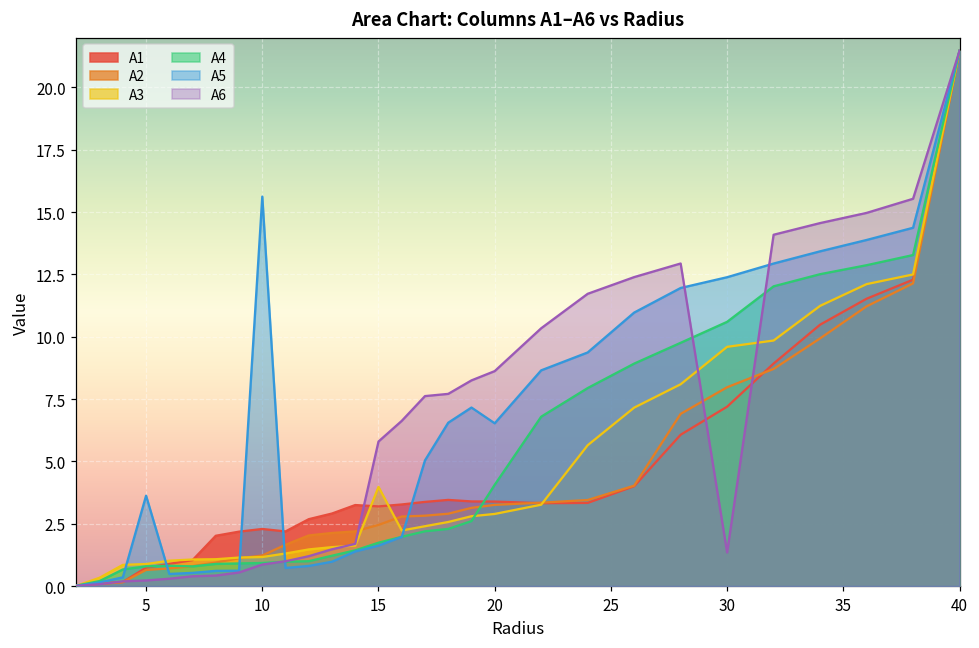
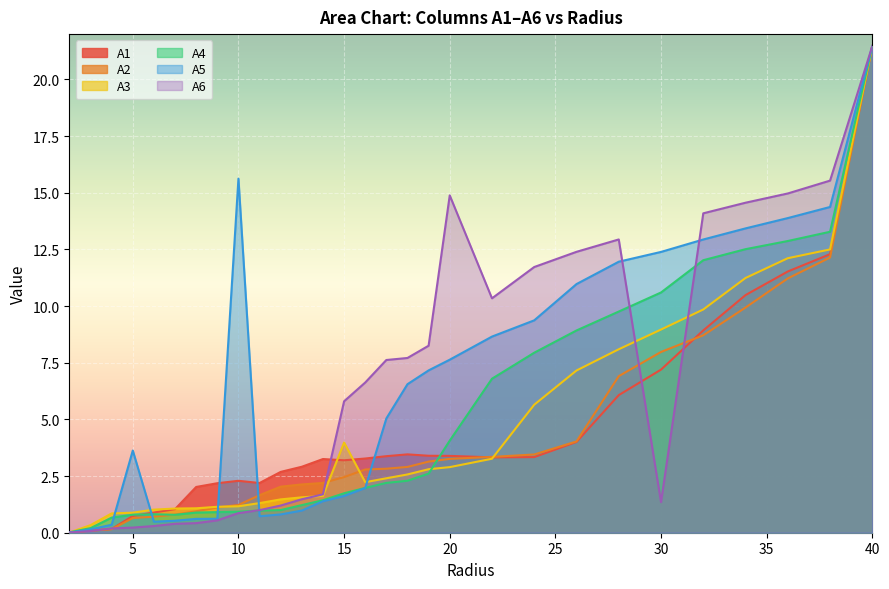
A5, 20: 6.5 -> 7.6
A6, 20: 8.6 -> 14.9
A3, 30: 9.6 -> 9.0
